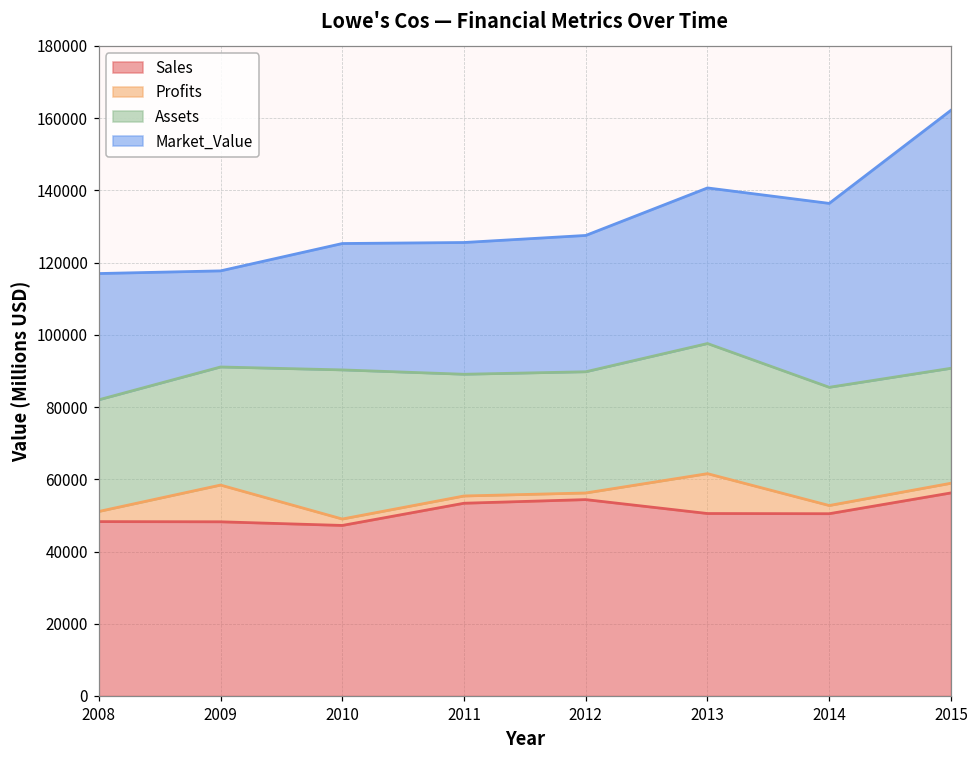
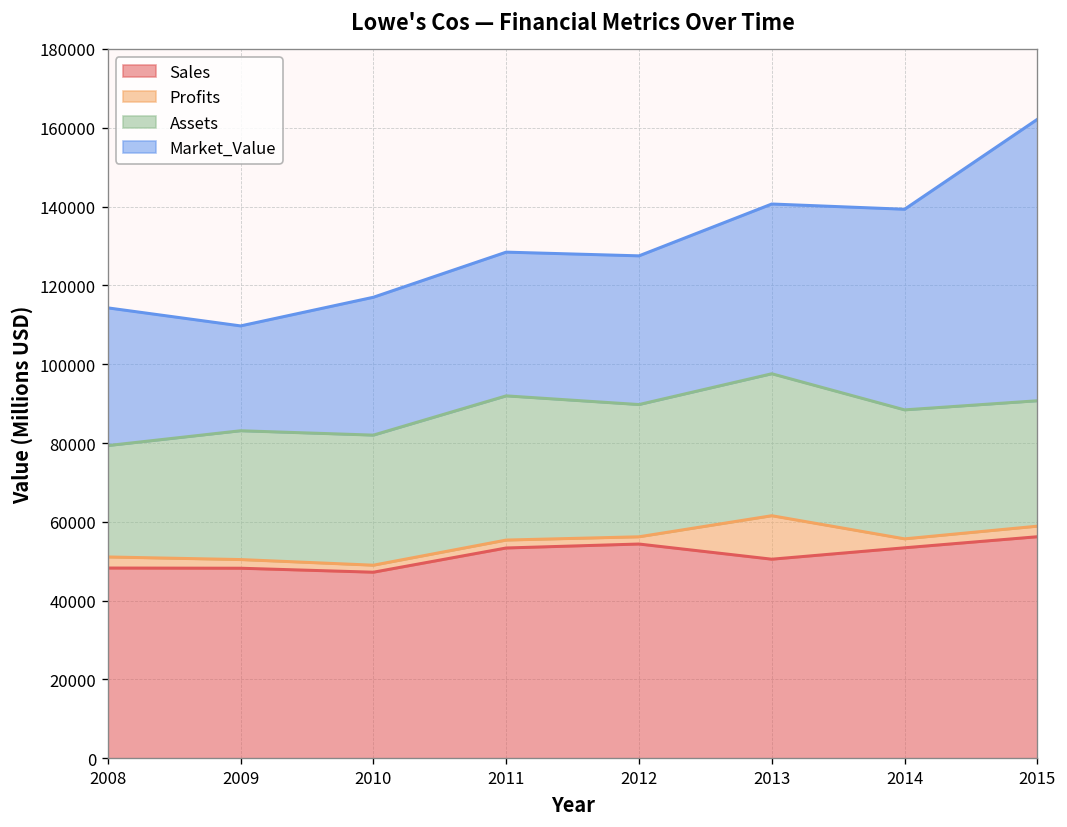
Assets, 2008: 31000 -> 28000
Profits, 2009: 10000 -> 2000
Assets, 2010: 41000 -> 33000
Assets, 2011: 34000 -> 37000
Sales, 2014: 50000 -> 53000
